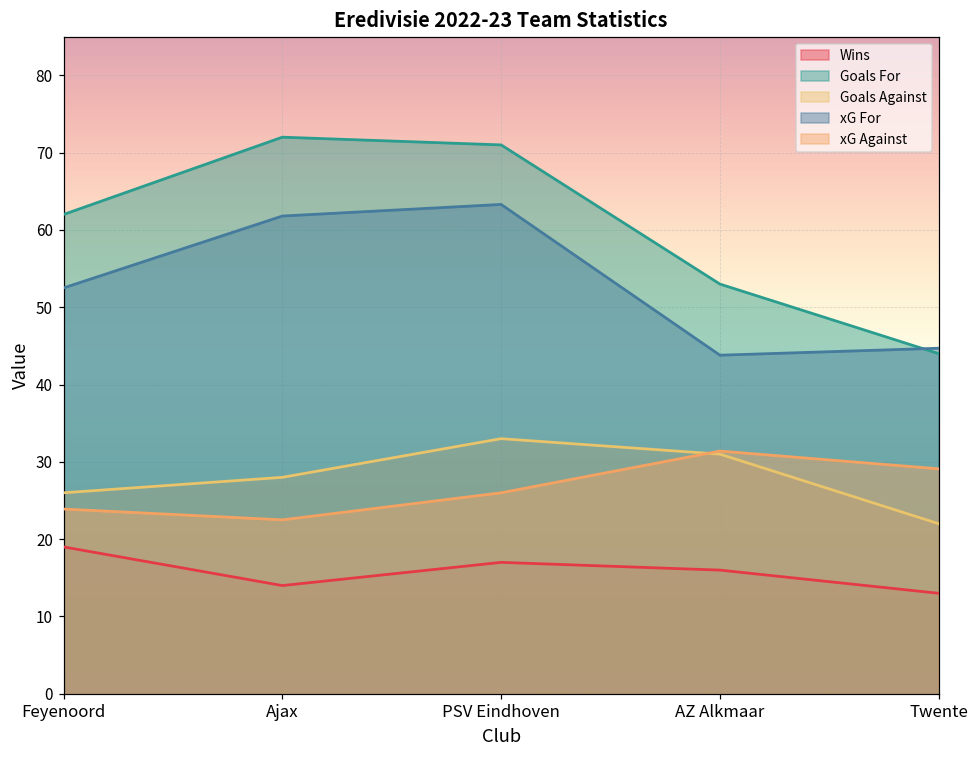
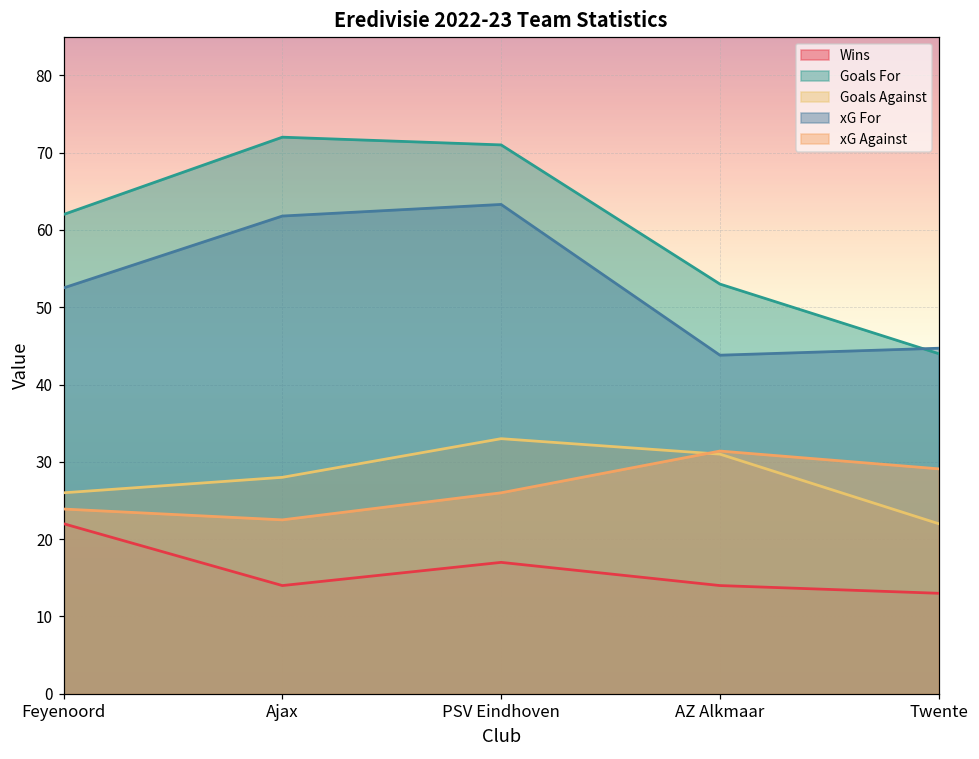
Wins, Feyenoord: 19 -> 22
Wins, AZ Alkmaar: 16 -> 14
